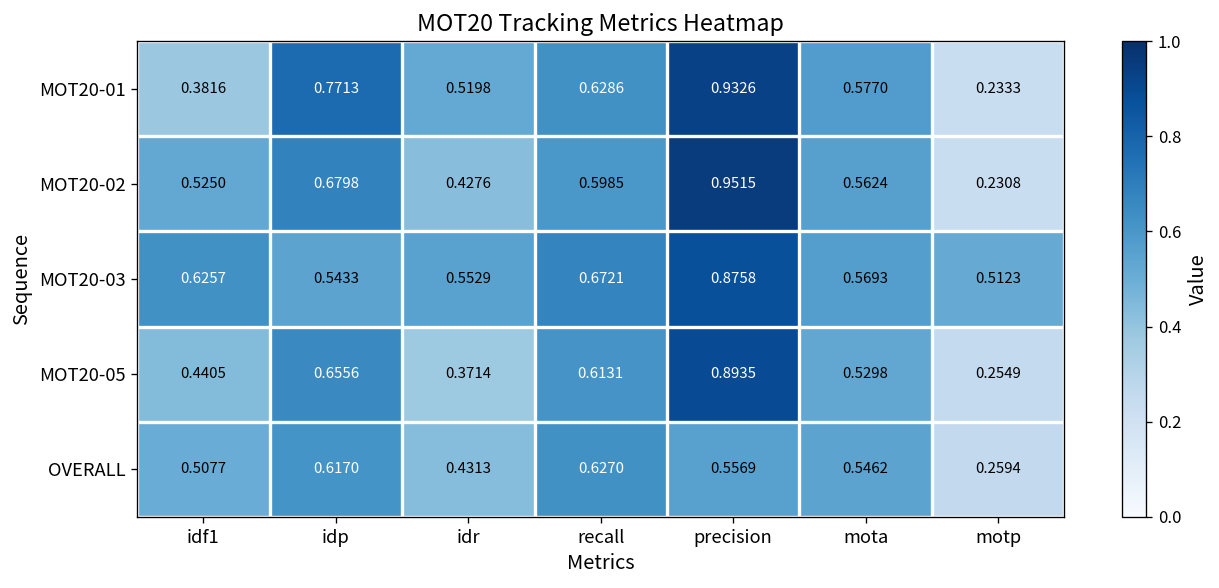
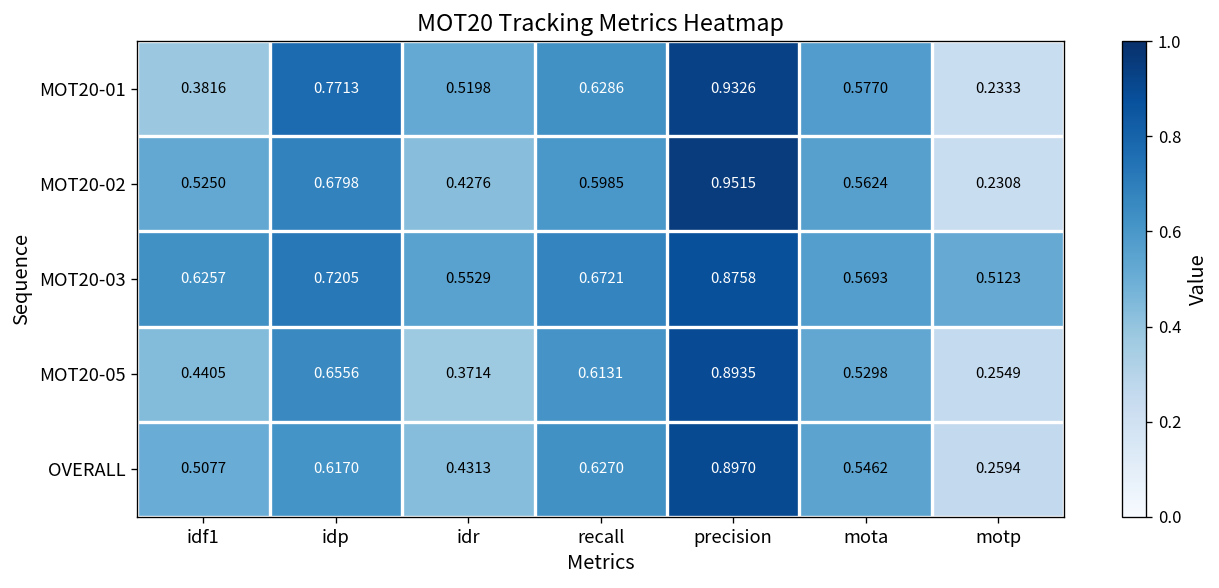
MOT20-03, idp: 0.5433 -> 0.7205
OVERALL, precision: 0.5569 -> 0.8970
